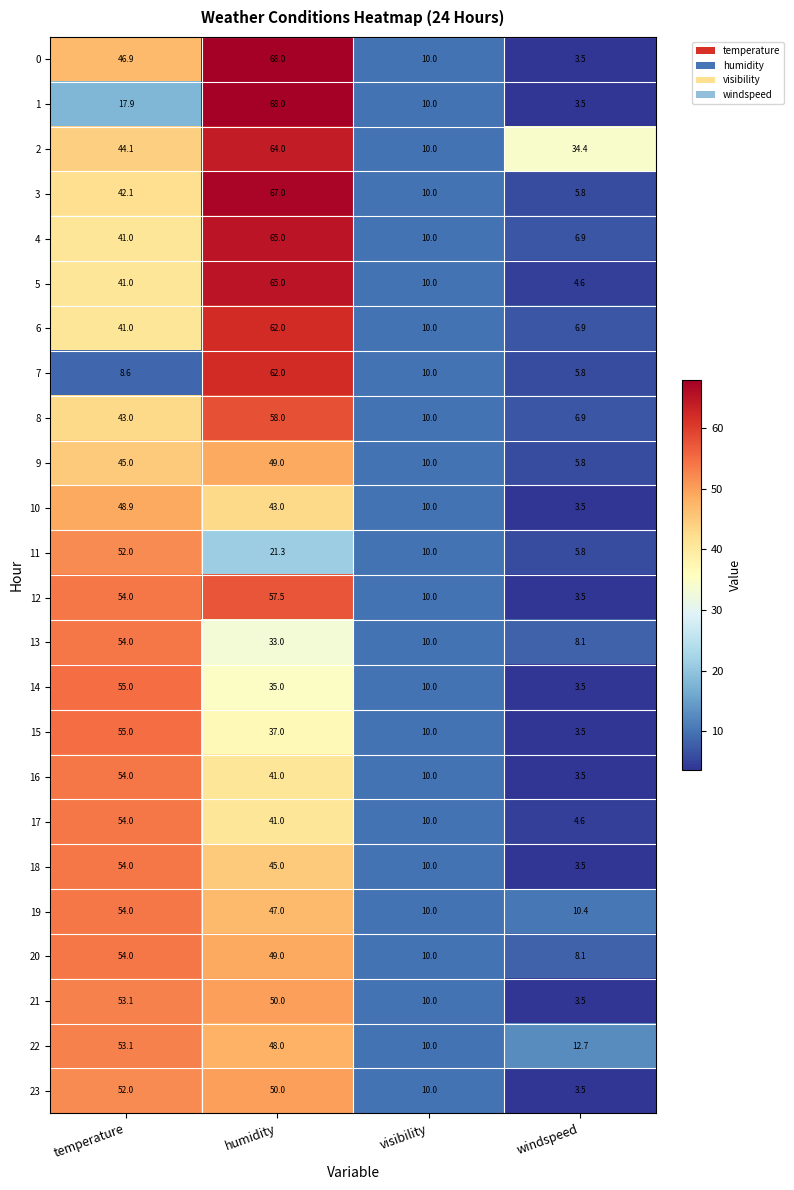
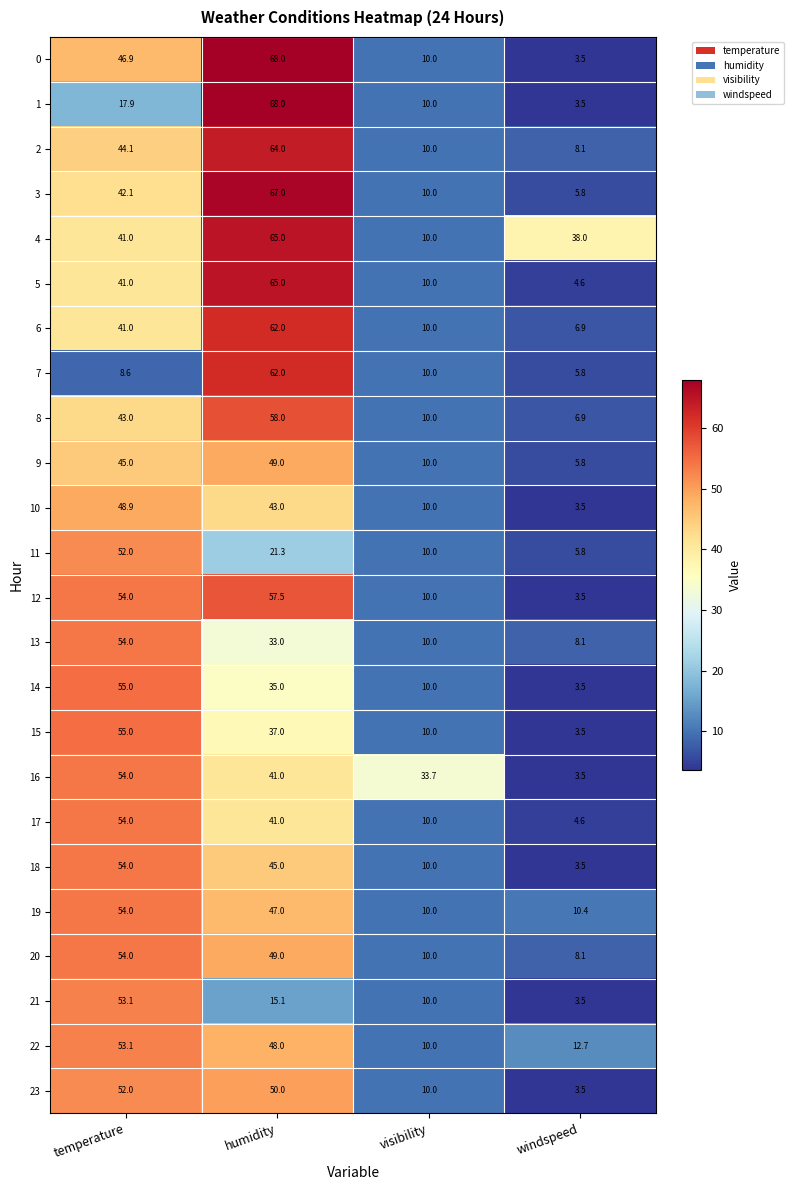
2, windspeed: 34.4 -> 8.1
4, windspeed: 6.9 -> 38.0
16, visibility: 10.0 -> 33.7
21, humidity: 50.0 -> 15.1
